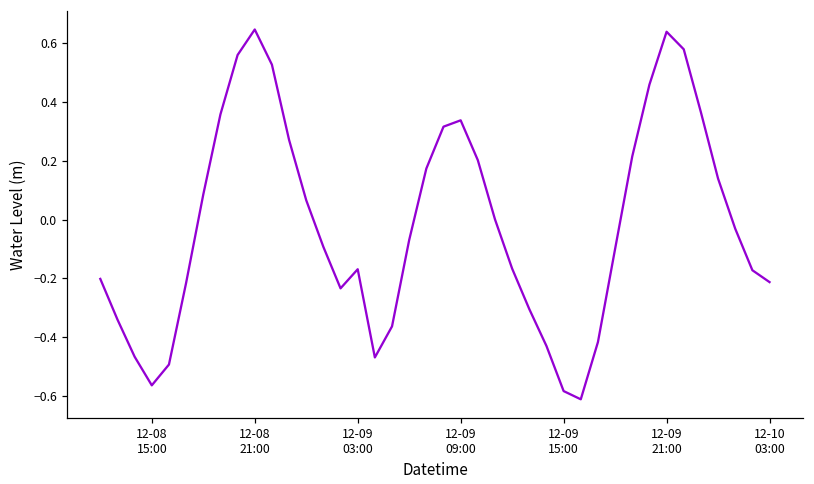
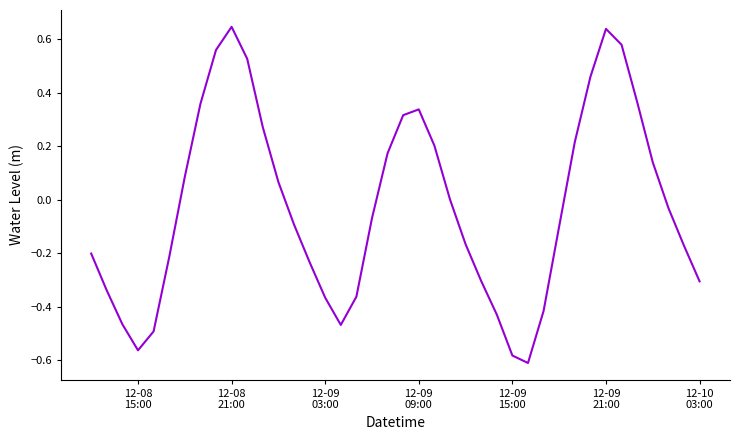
12-09 03:00: -0.17 -> -0.37
12-10 03:00: -0.21 -> -0.31
